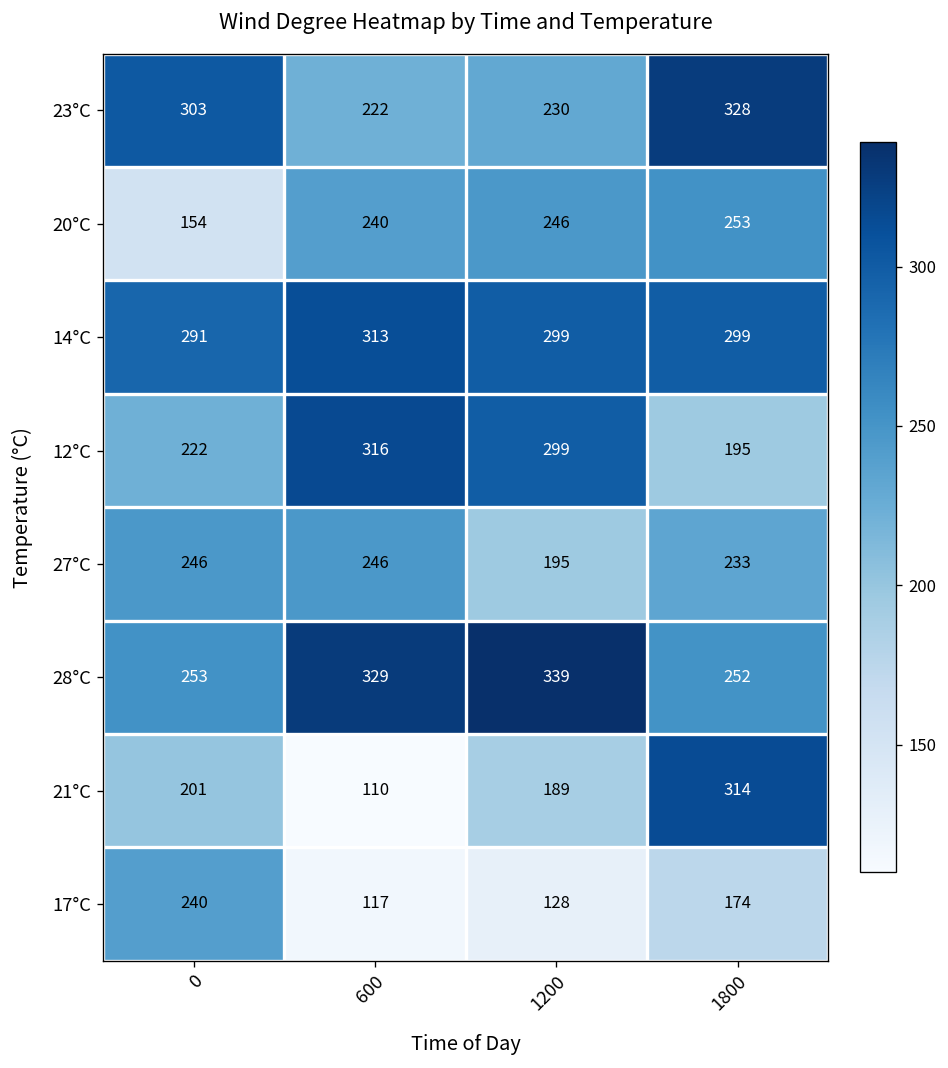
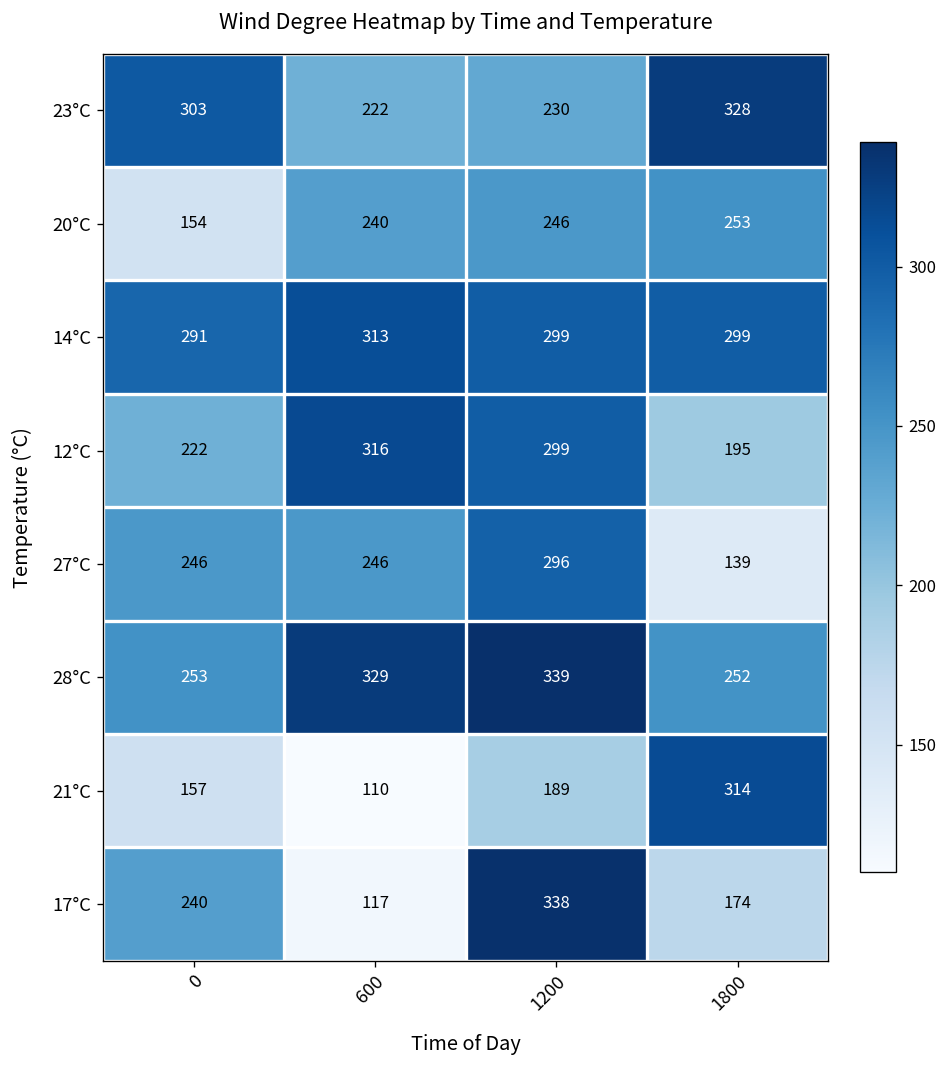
27°C, 1200: 195 -> 296
27°C, 1800: 233 -> 139
21°C, 0: 201 -> 157
17°C, 1200: 128 -> 338
